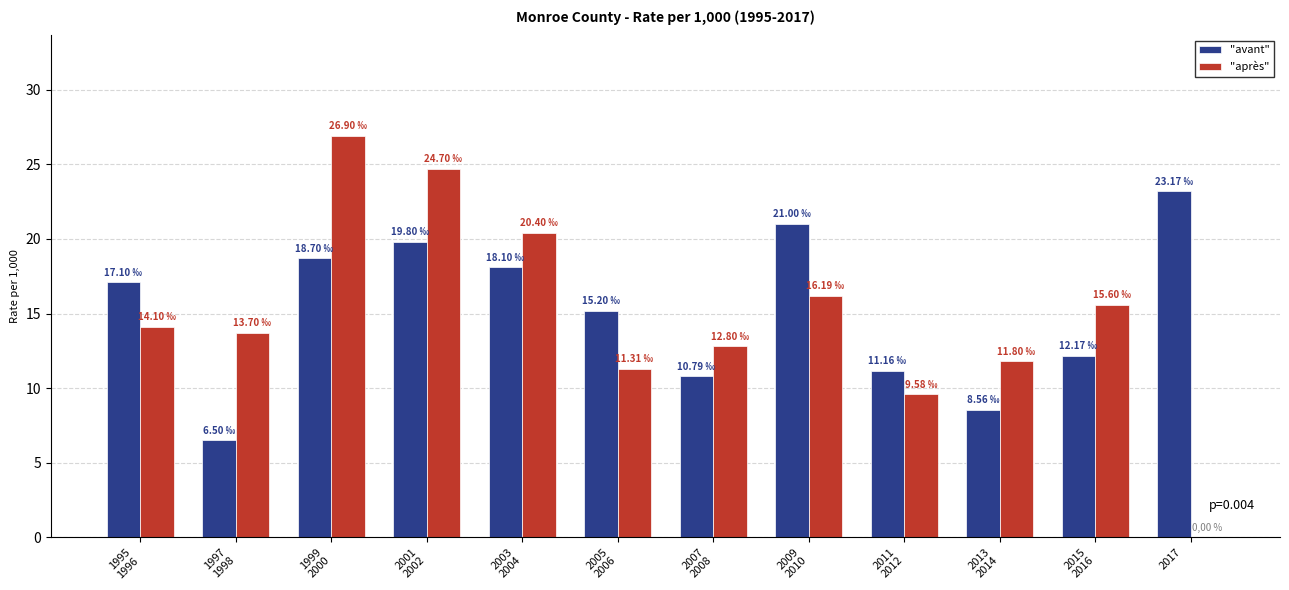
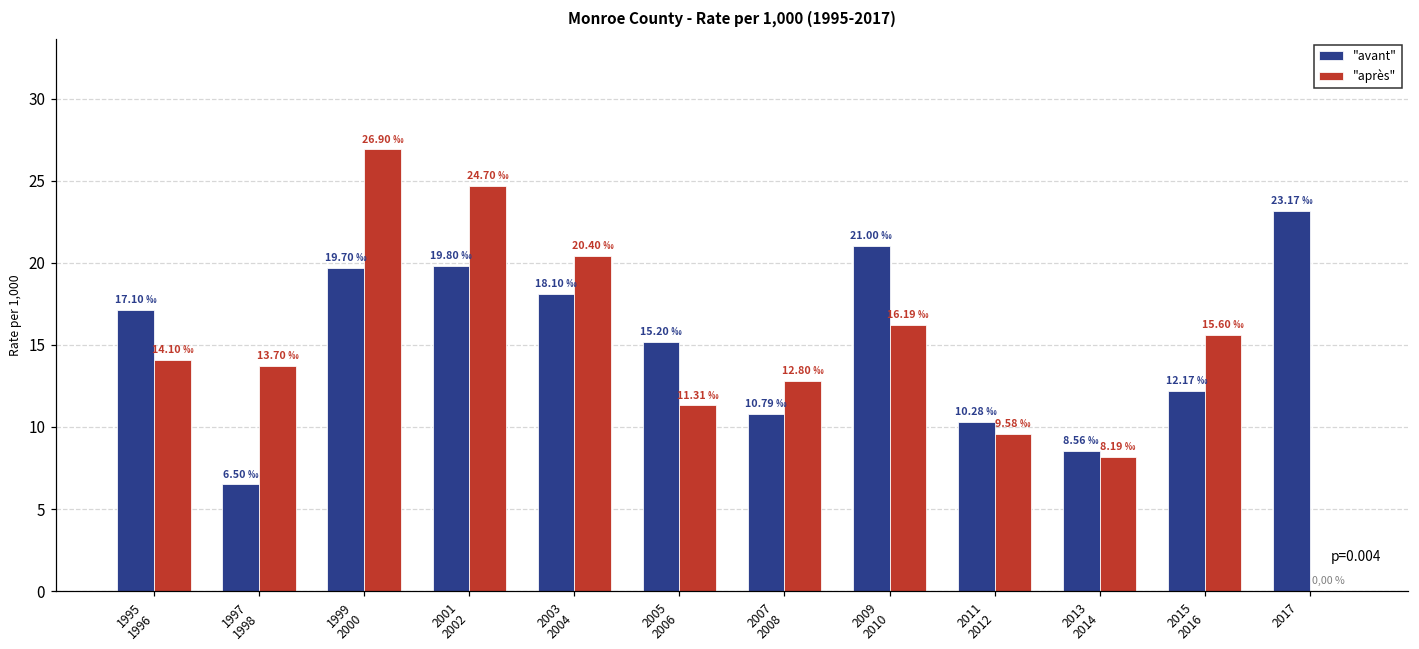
"avant", 1999 2000: 18.70 -> 19.70
"avant", 2011 2012: 11.16 -> 10.28
"après", 2013 2014: 11.80 -> 8.19
